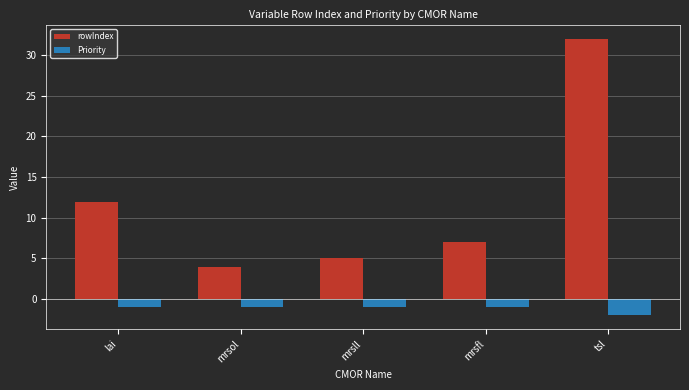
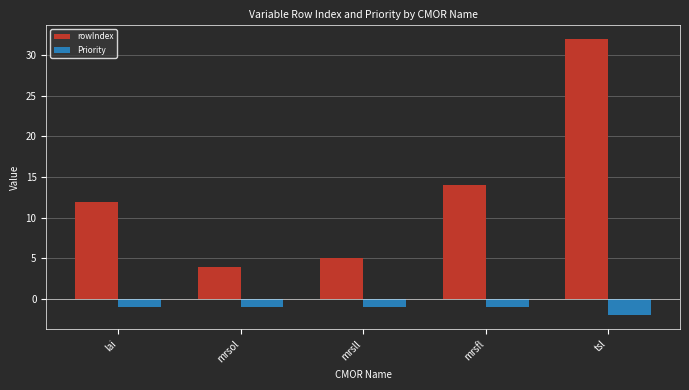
rowIndex, mrsfl: 7 -> 14
